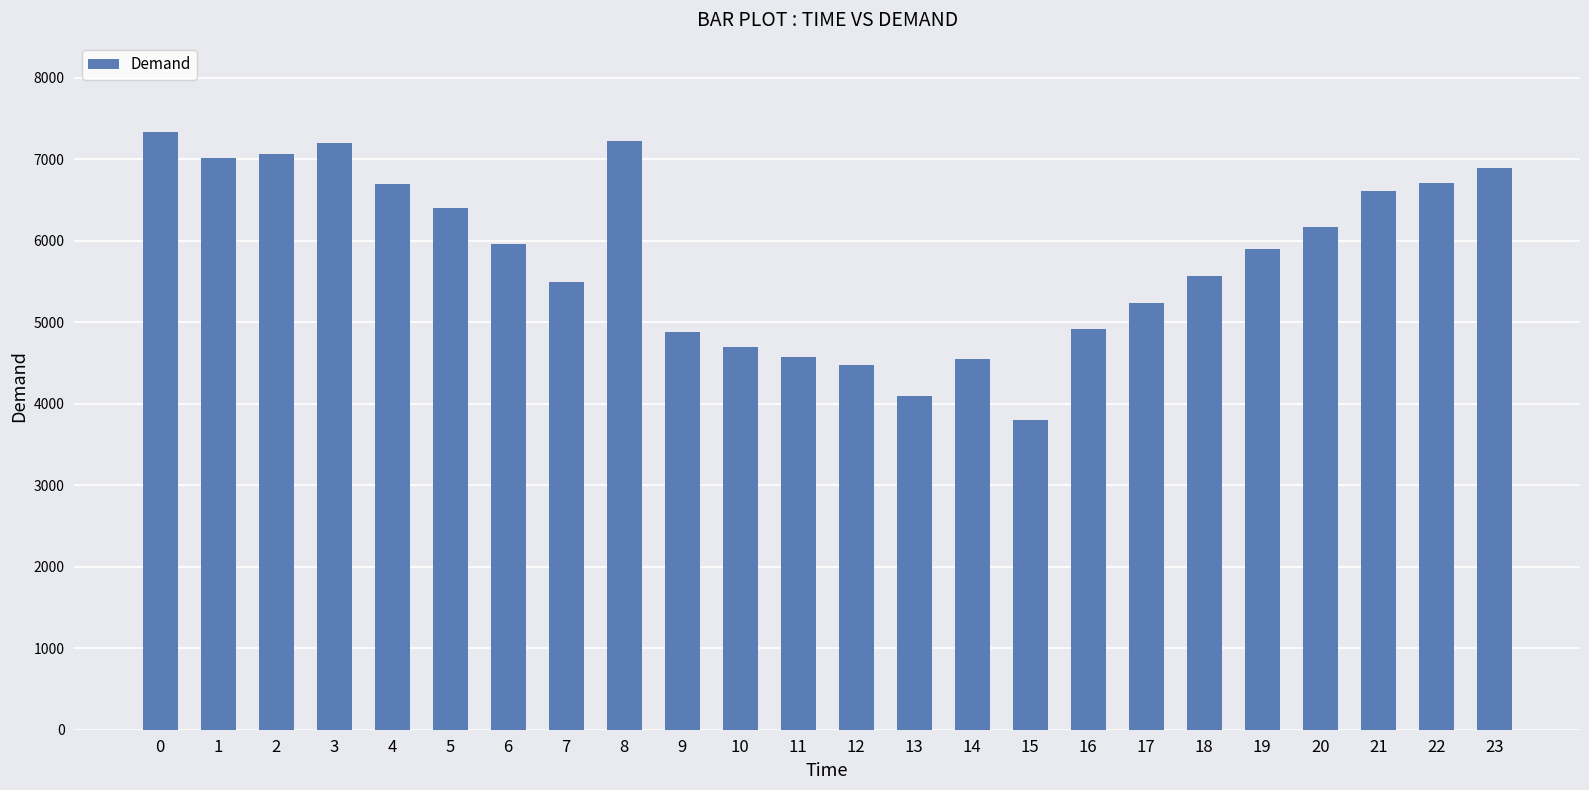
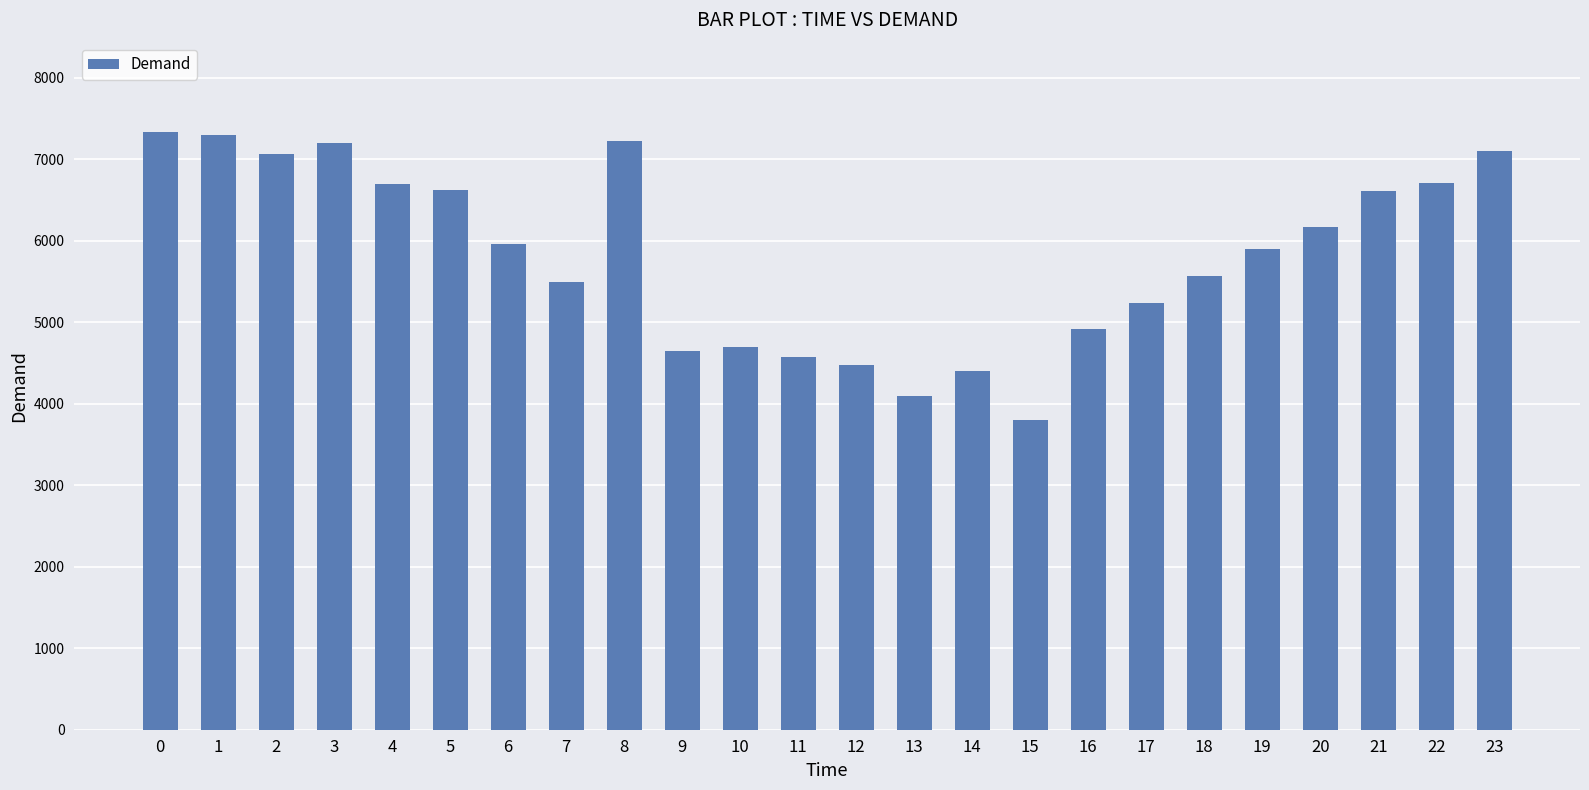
1: 7000 -> 7300
5: 6400 -> 6600
9: 4900 -> 4600
14: 4500 -> 4400
23: 6900 -> 7100
